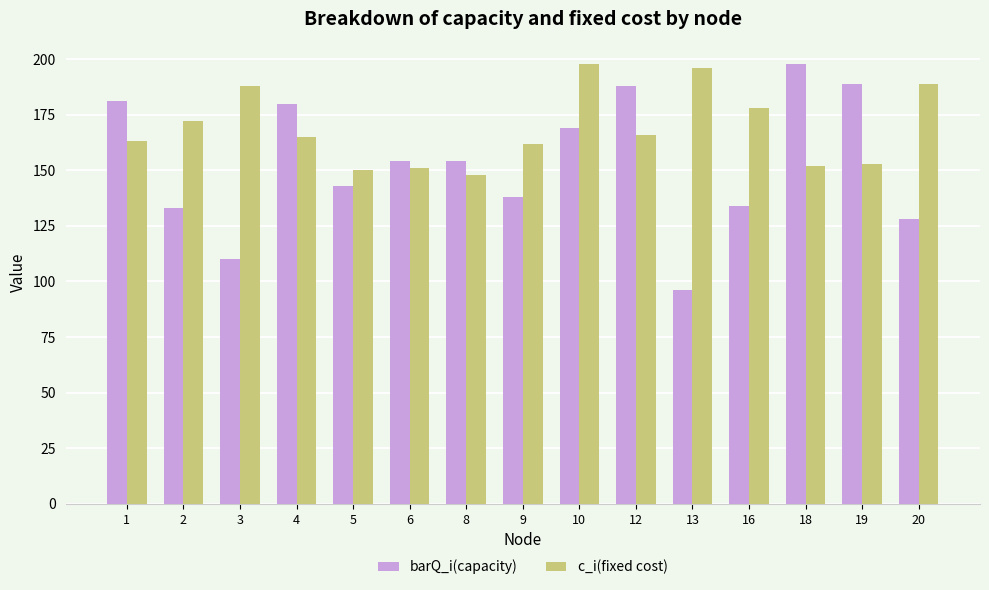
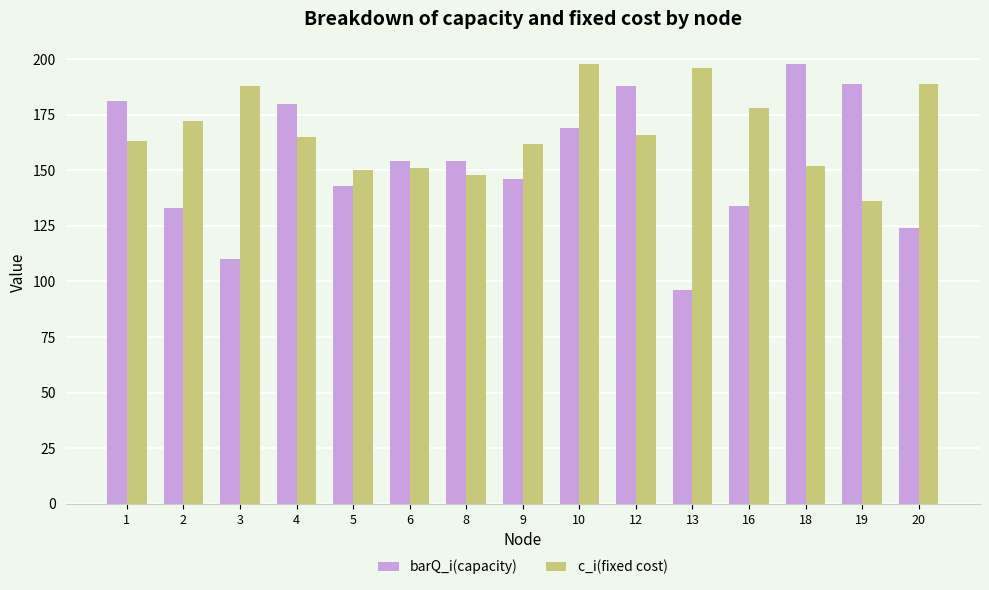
barQ_i(capacity), 9: 138 -> 146
c_i(fixed cost), 19: 153 -> 136
barQ_i(capacity), 20: 128 -> 124
